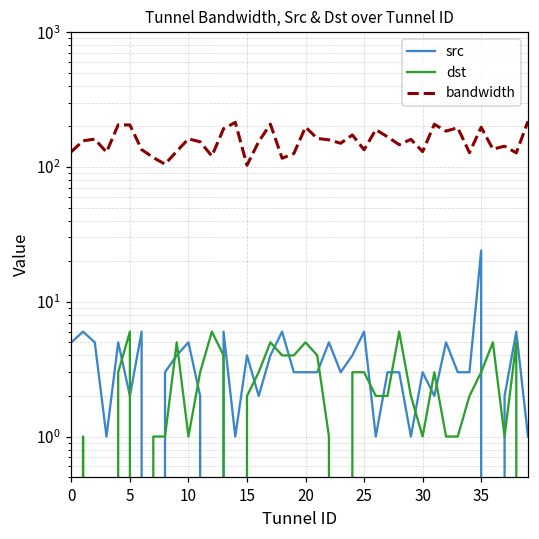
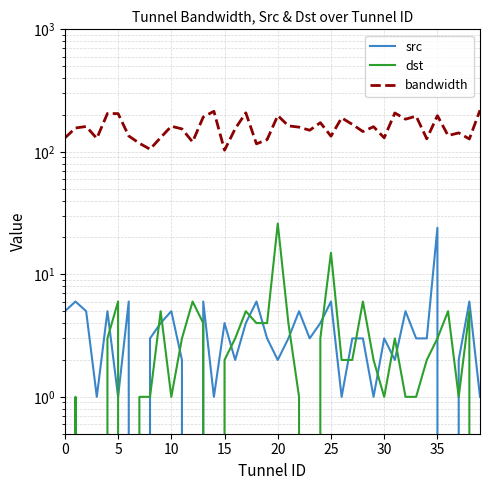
src, 5: 2 -> 1
src, 20: 3 -> 2
dst, 20: 5 -> 26
dst, 25: 3 -> 15
